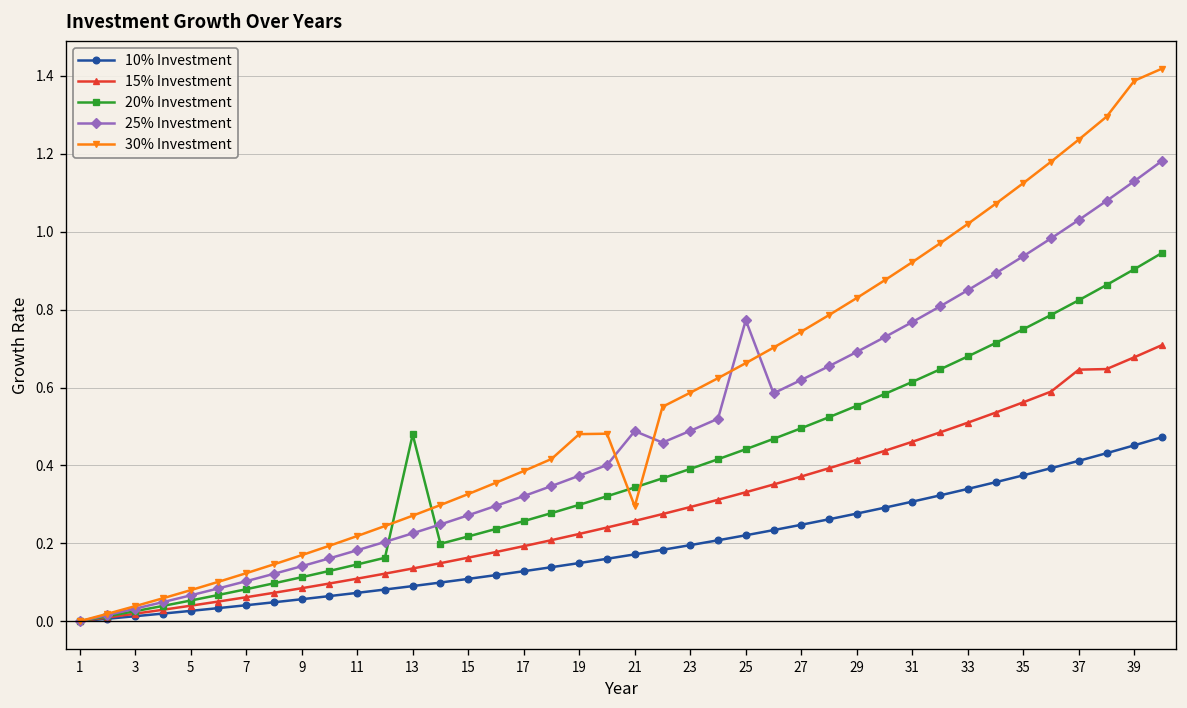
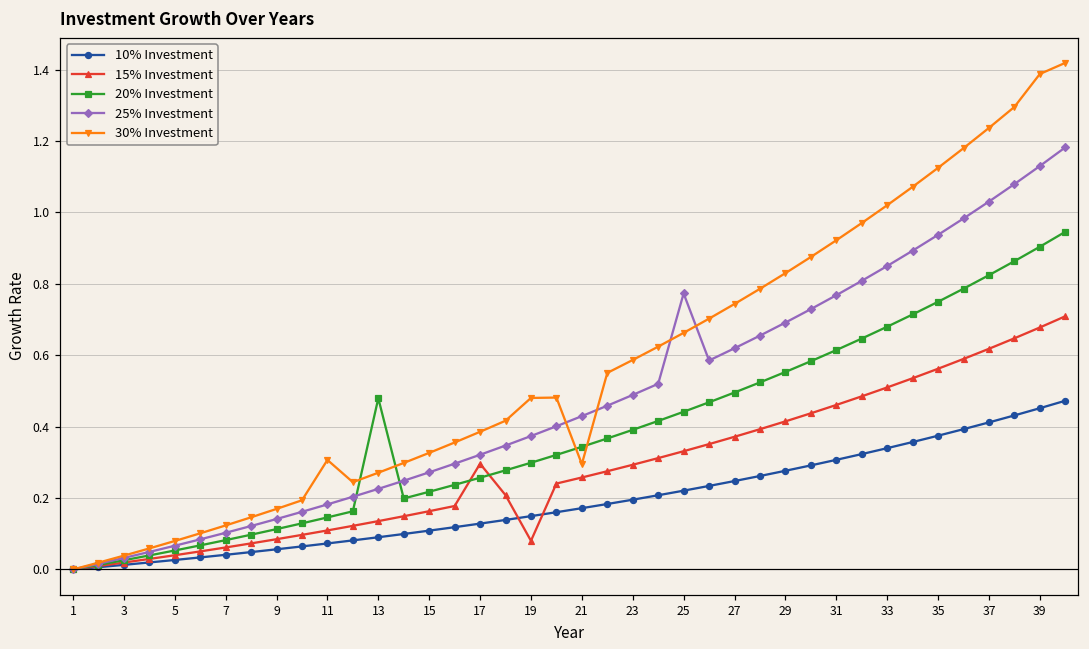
30% Investment, 11: 0.22 -> 0.31
15% Investment, 17: 0.19 -> 0.30
15% Investment, 19: 0.22 -> 0.08
25% Investment, 21: 0.49 -> 0.43
15% Investment, 37: 0.65 -> 0.62
